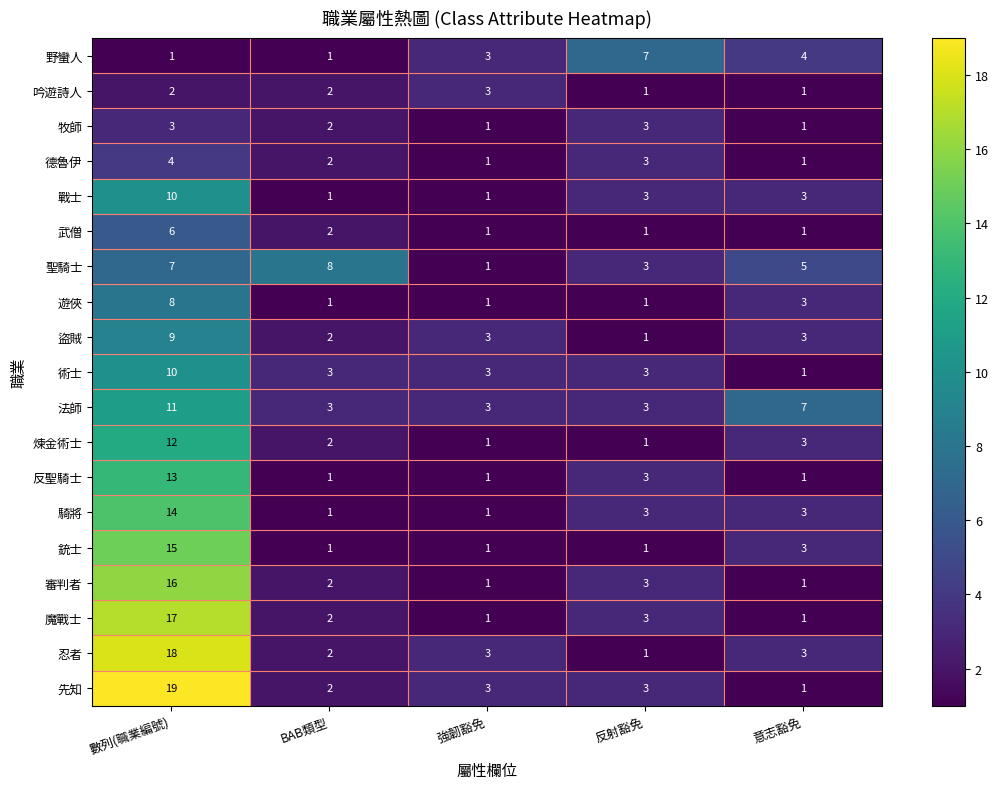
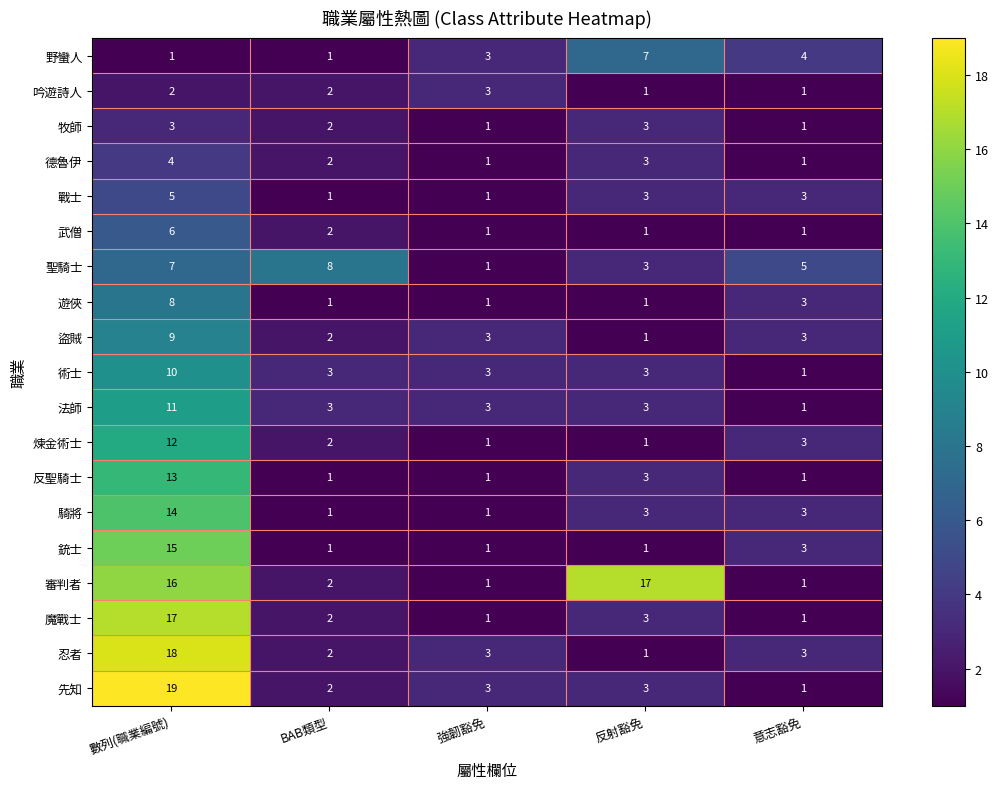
戰士, 數列(職業編號): 10 -> 5
法師, 意志豁免: 7 -> 1
審判者, 反射豁免: 3 -> 17
